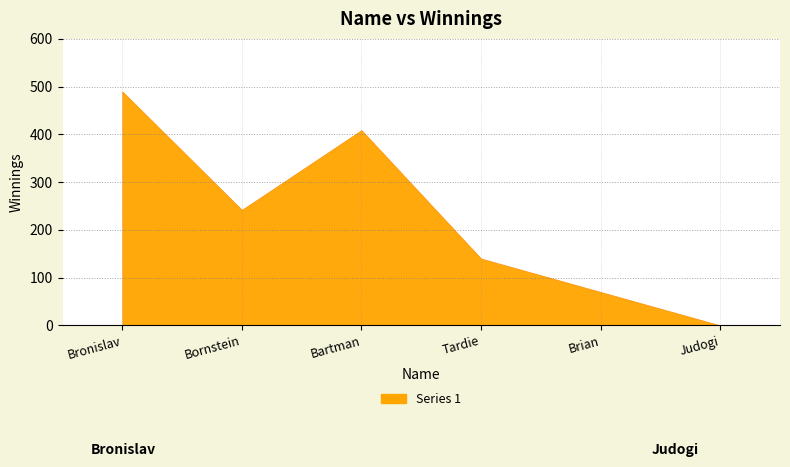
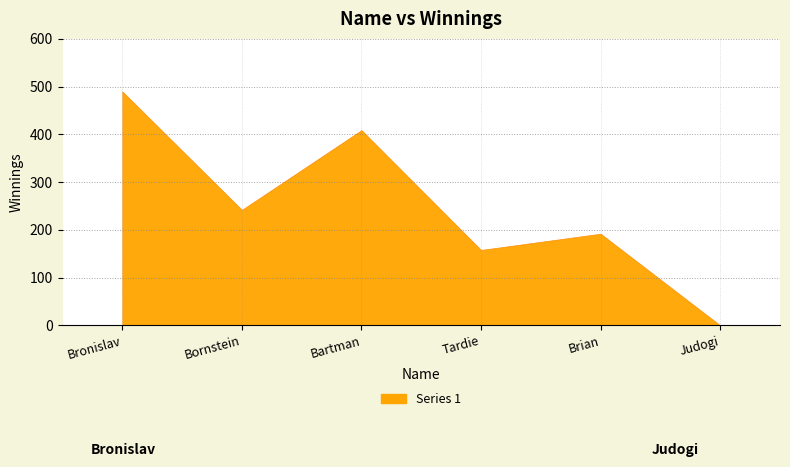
Tardie: 140 -> 160
Brian: 70 -> 190
